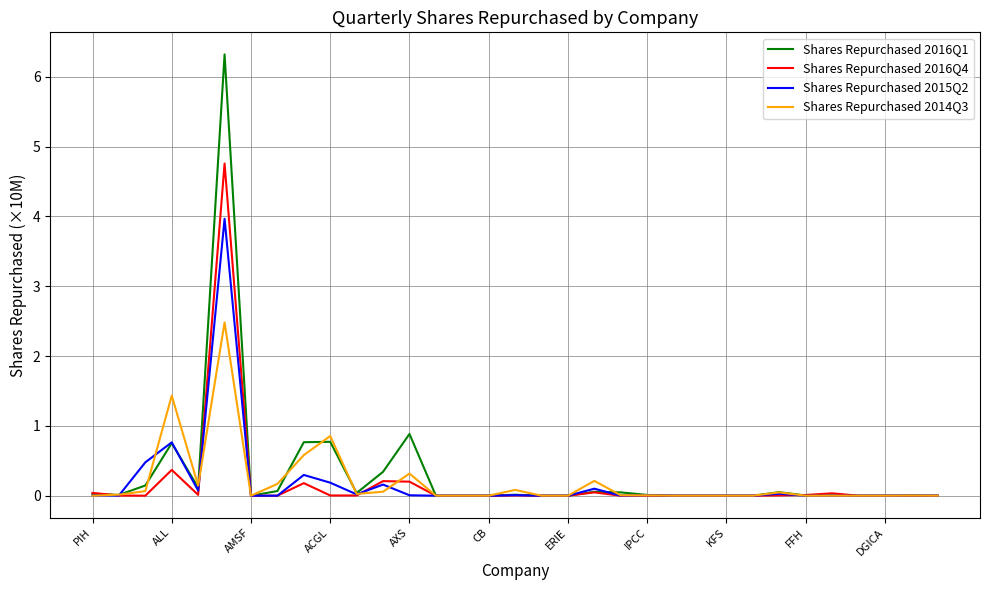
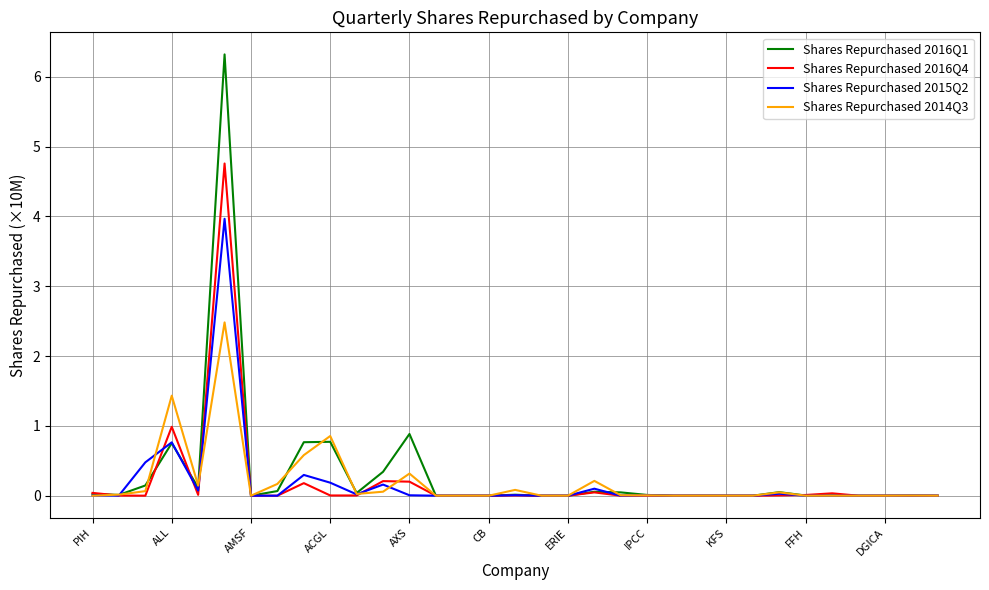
Shares Repurchased 2016Q4, ALL: 0.4 -> 1.0
